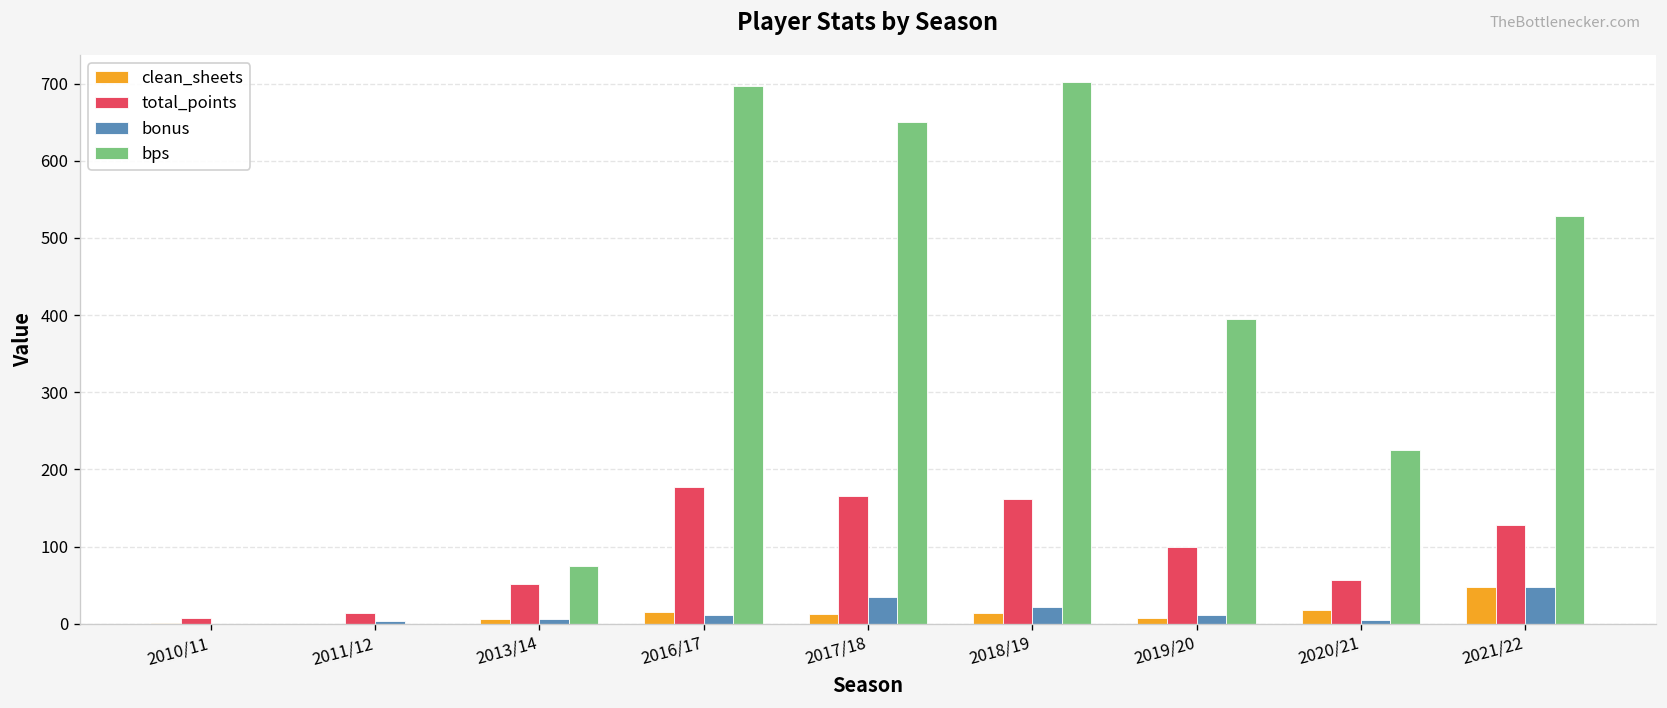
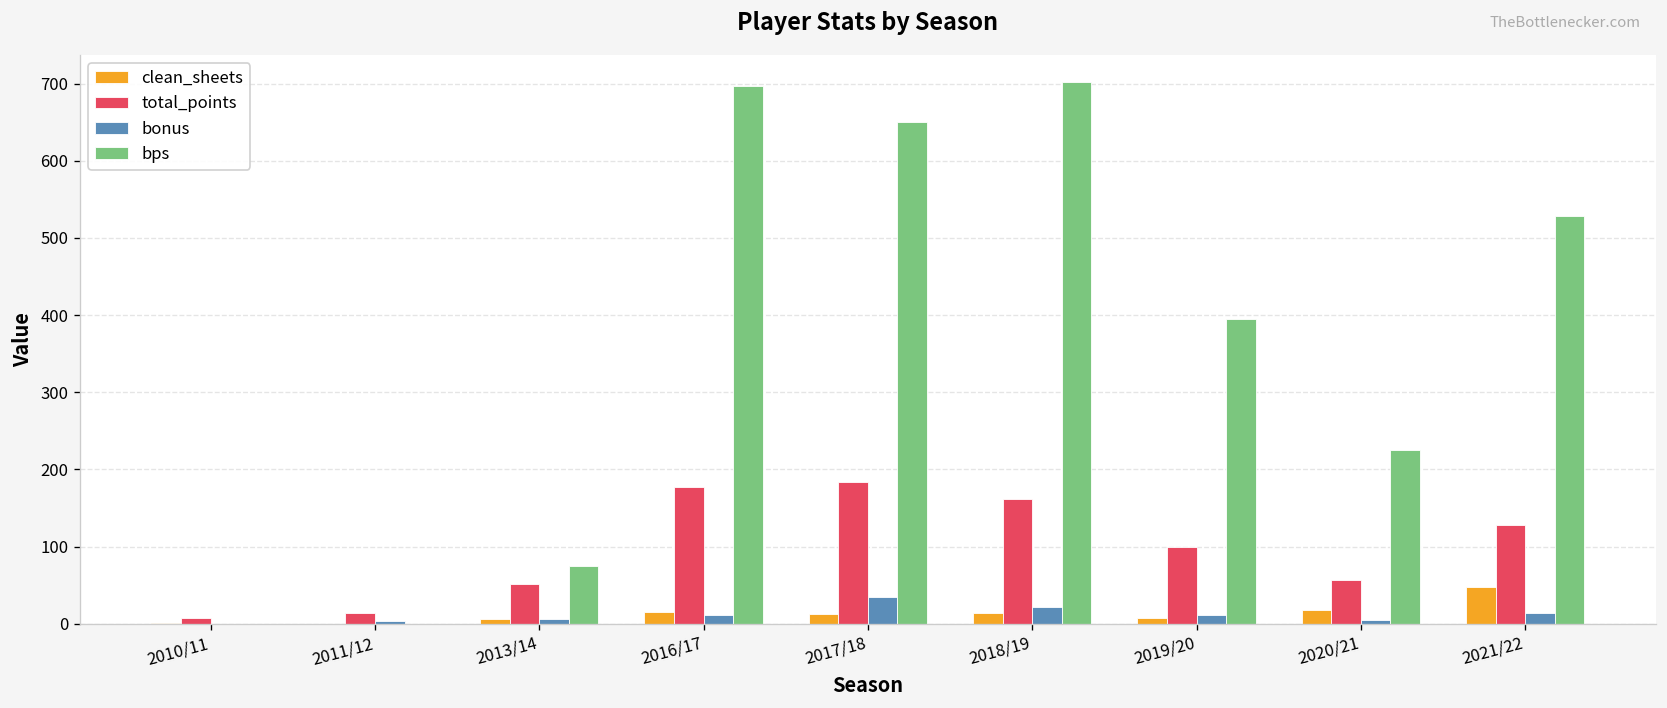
total_points, 2017/18: 170 -> 180
bonus, 2021/22: 50 -> 10
